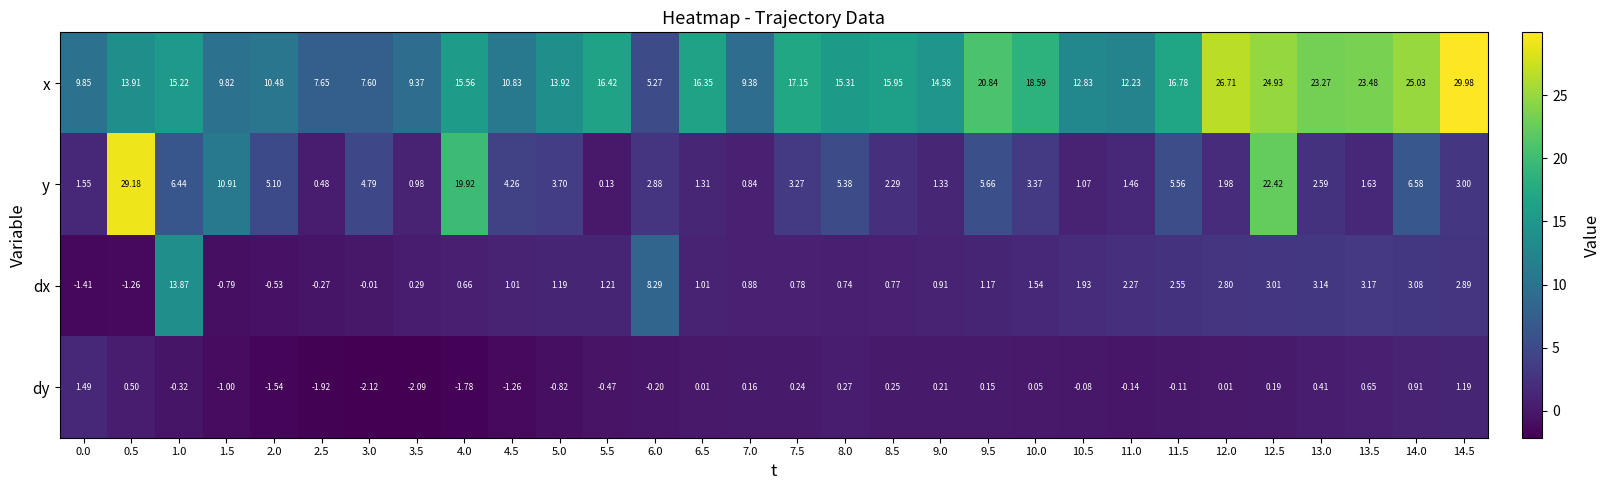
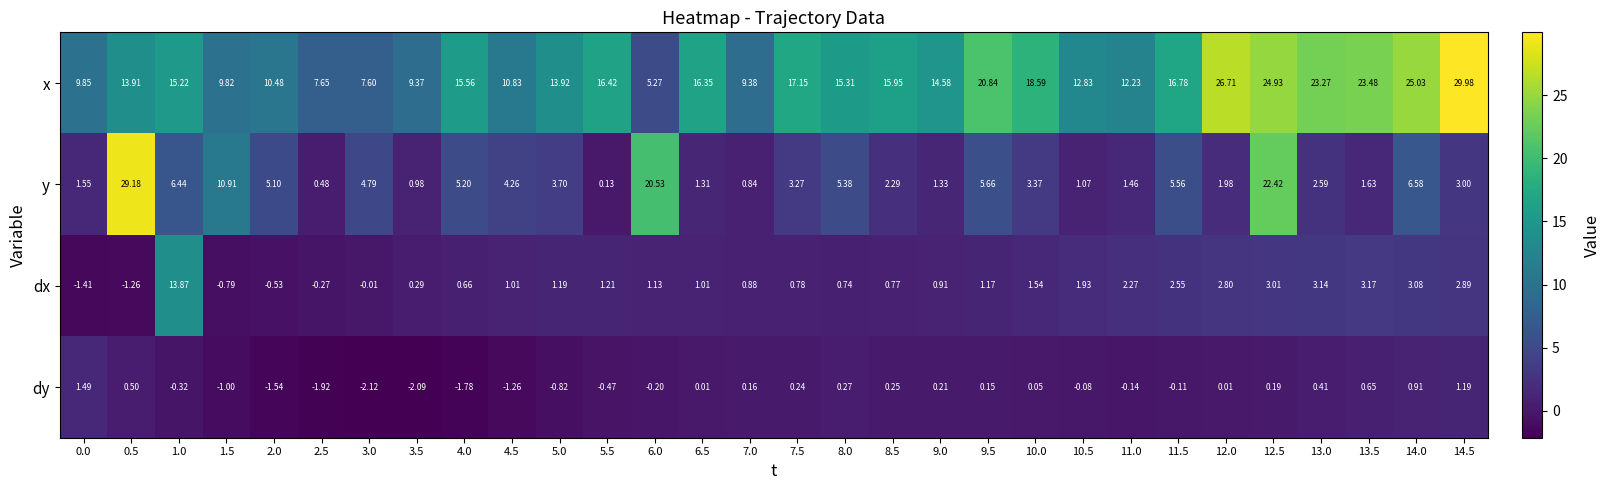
y, 4.0: 19.92 -> 5.20
y, 6.0: 2.88 -> 20.53
dx, 6.0: 8.29 -> 1.13
